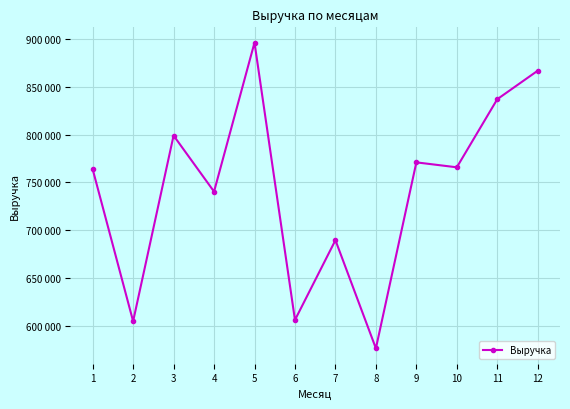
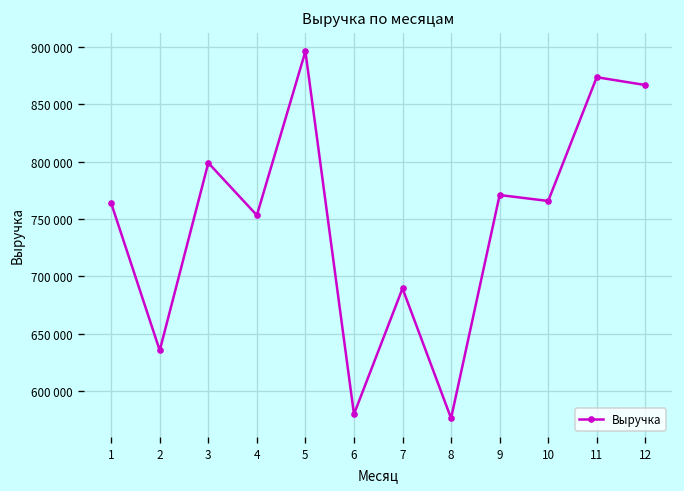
2: 600000 -> 640000
4: 740000 -> 750000
6: 610000 -> 580000
11: 840000 -> 870000
